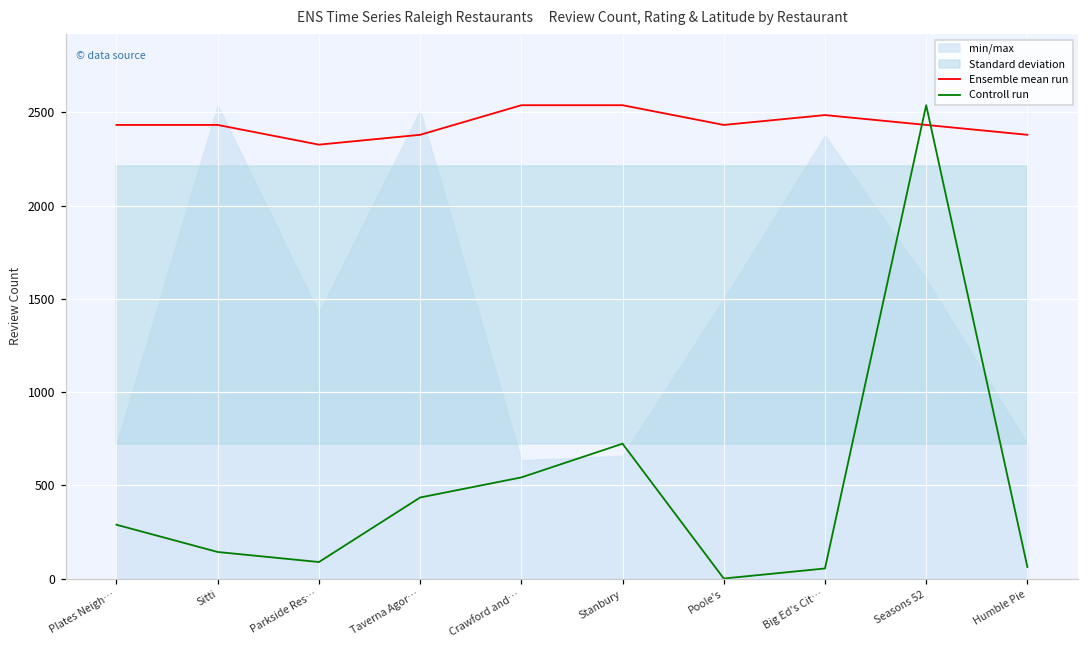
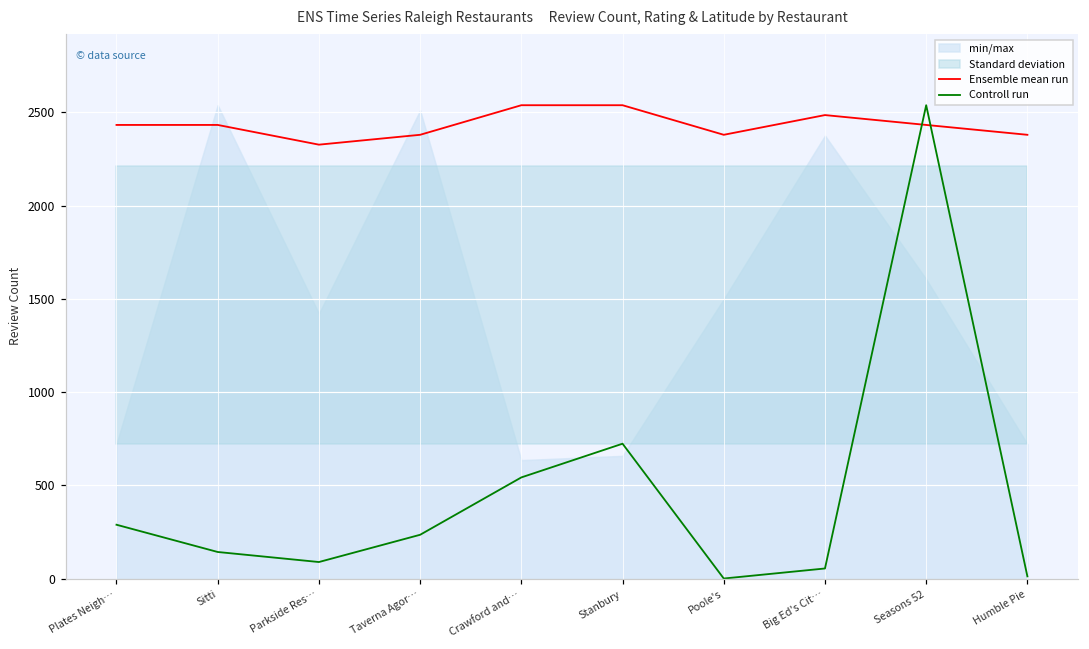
Controll run, Taverna Agor…: 430 -> 230
Ensemble mean run, Poole's: 2430 -> 2380
Controll run, Humble Pie: 60 -> 10
